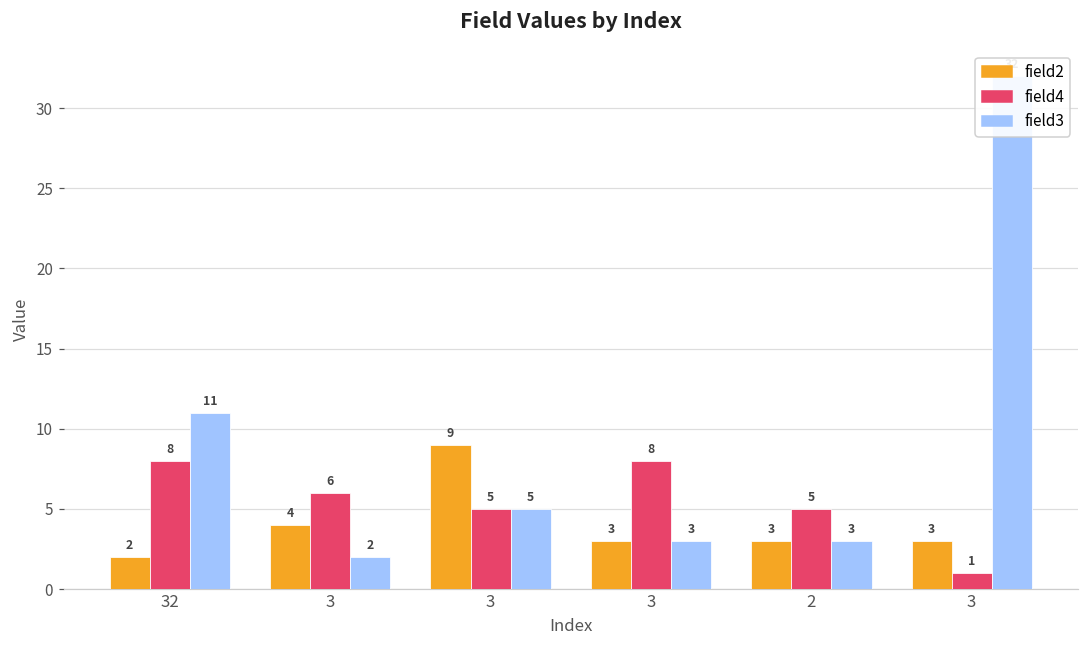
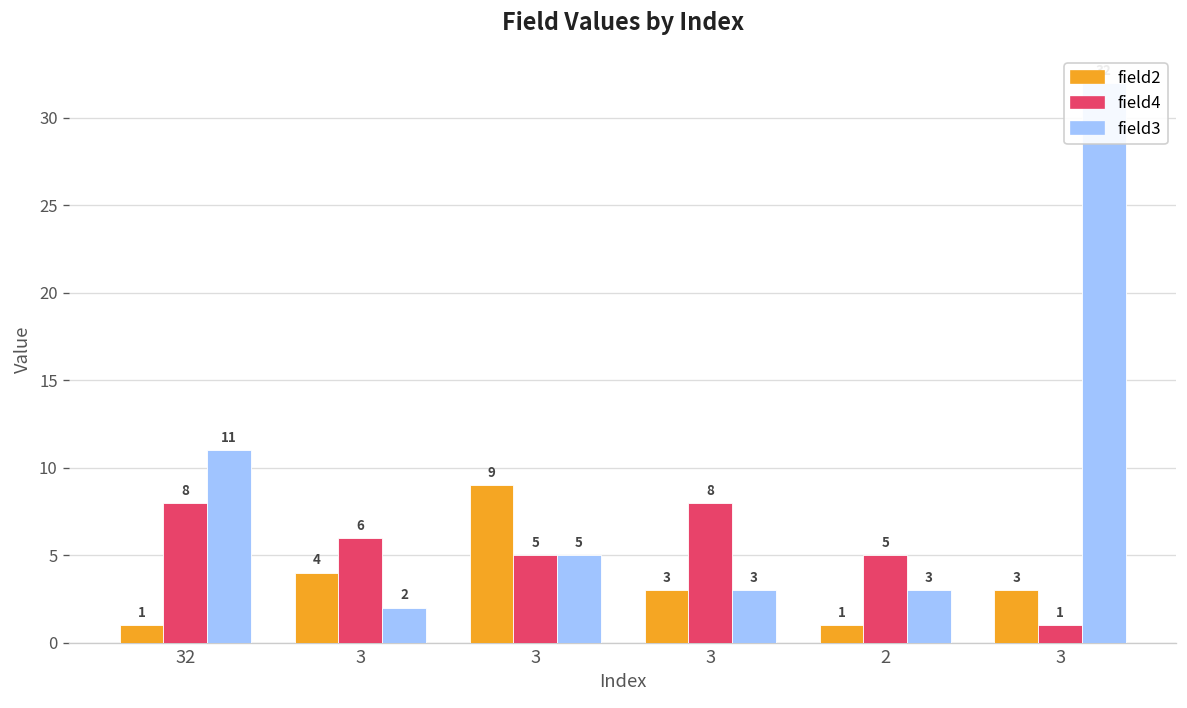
field2, 32: 2 -> 1
field2, 2: 3 -> 1
